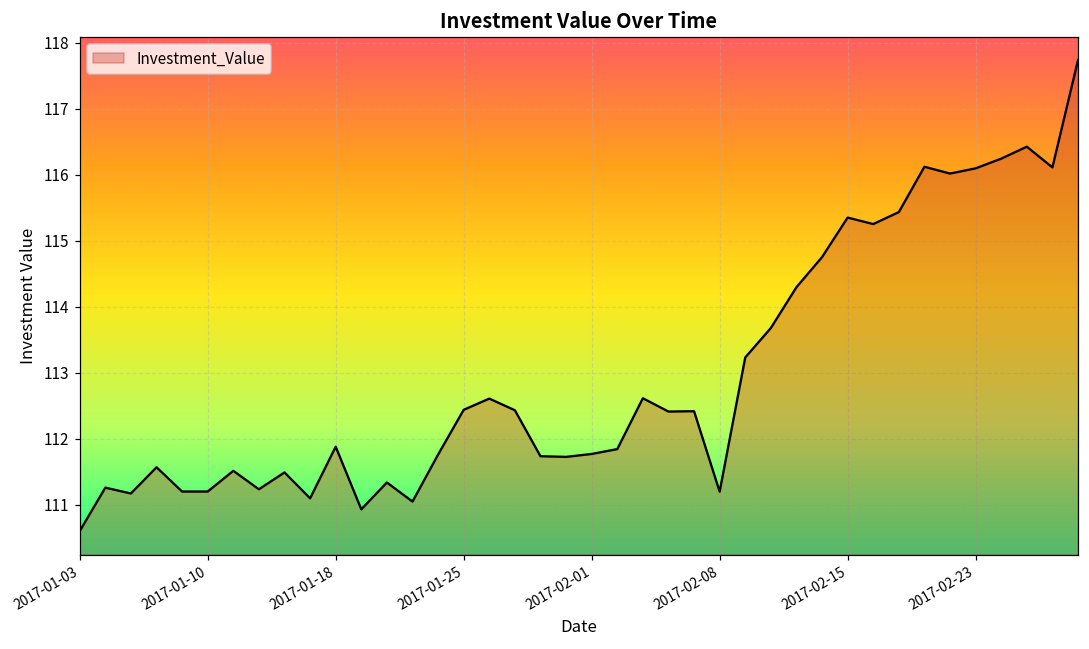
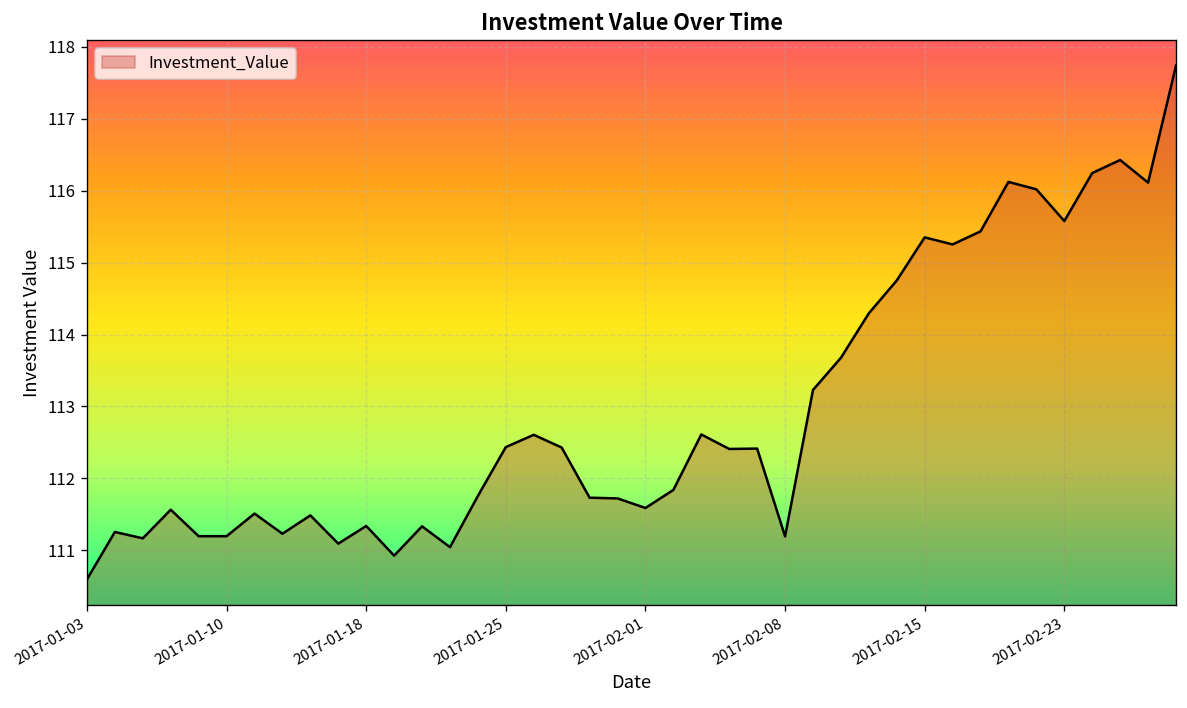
2017-01-18: 111.9 -> 111.3
2017-02-01: 111.8 -> 111.6
2017-02-23: 116.1 -> 115.6
